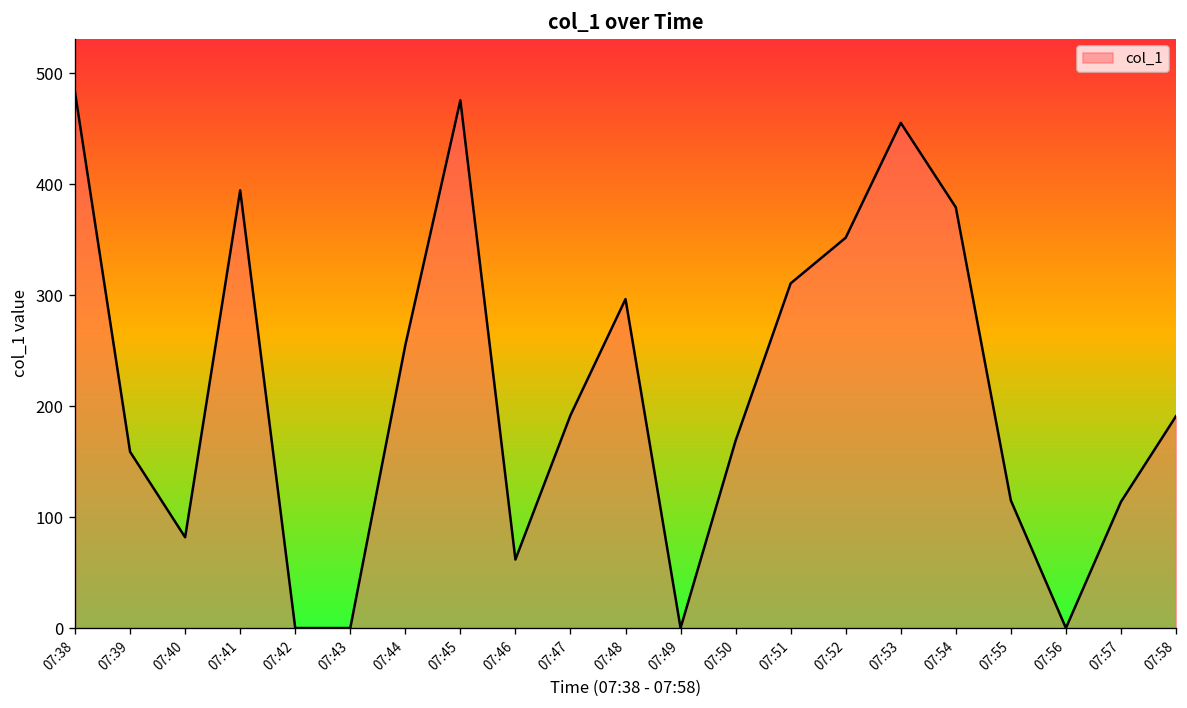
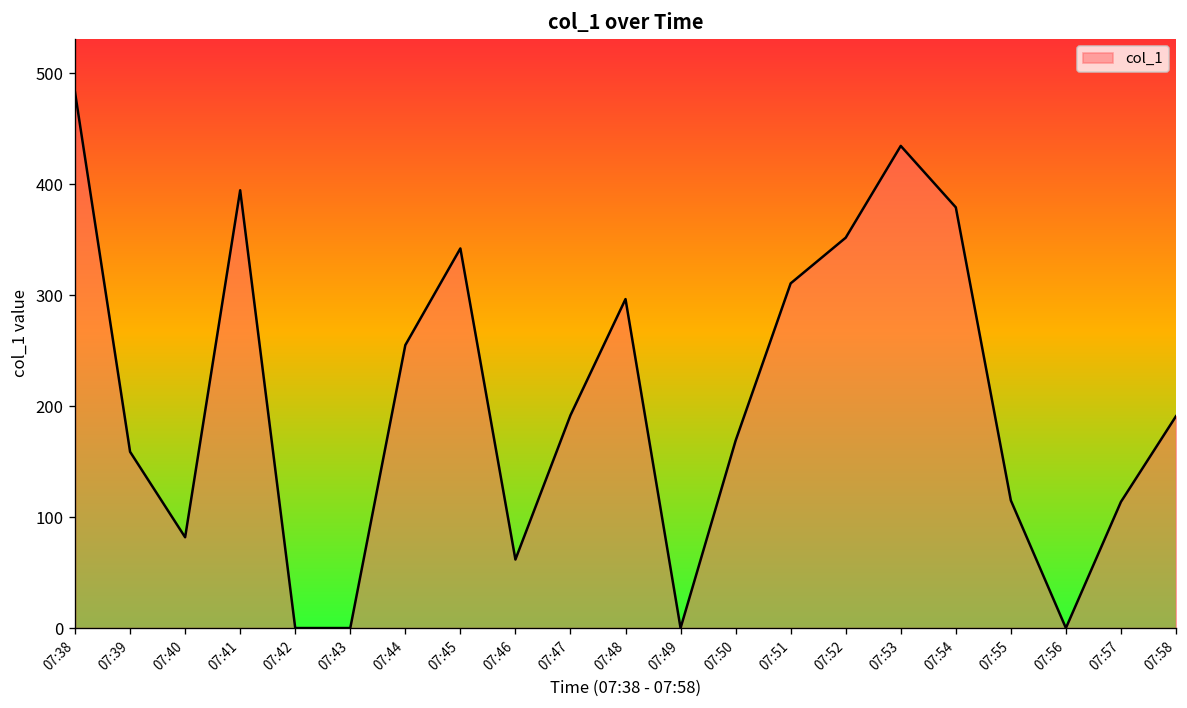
07:45: 480 -> 340
07:53: 460 -> 430
